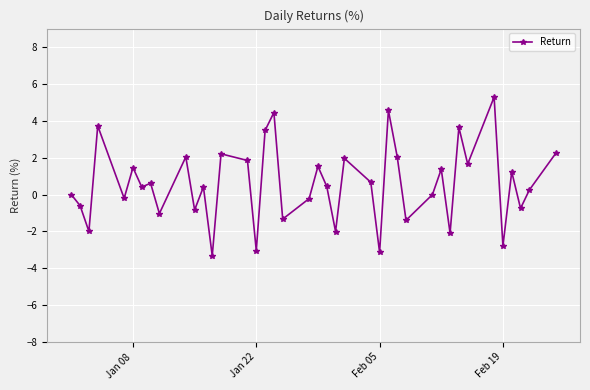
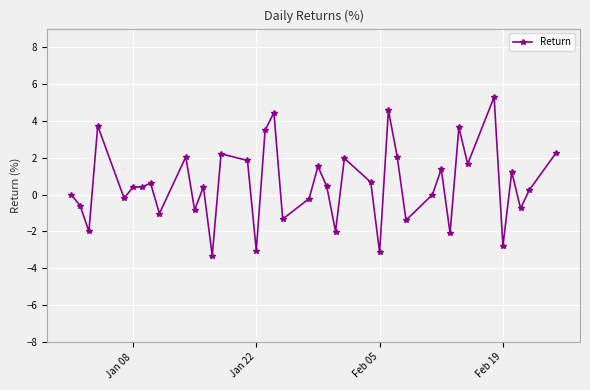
Jan 08: 1.5 -> 0.4
